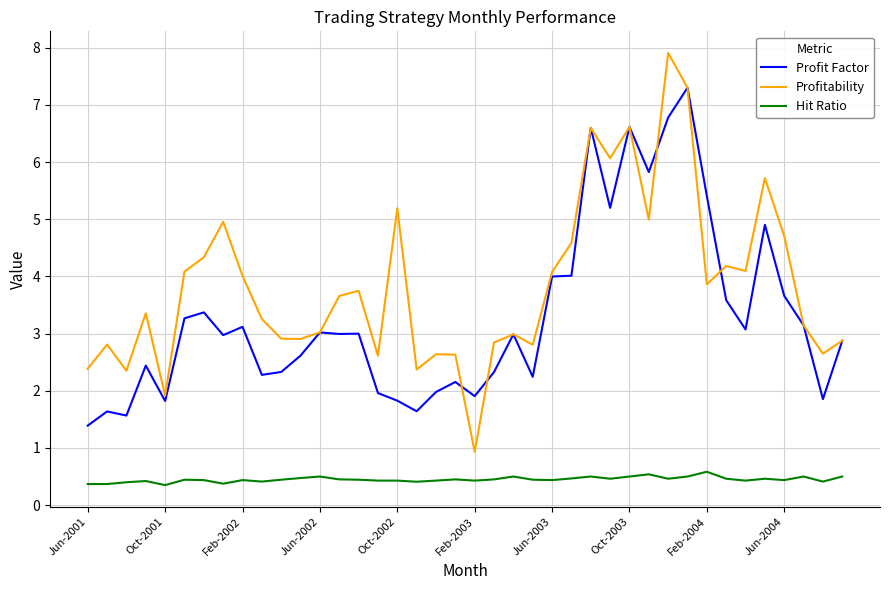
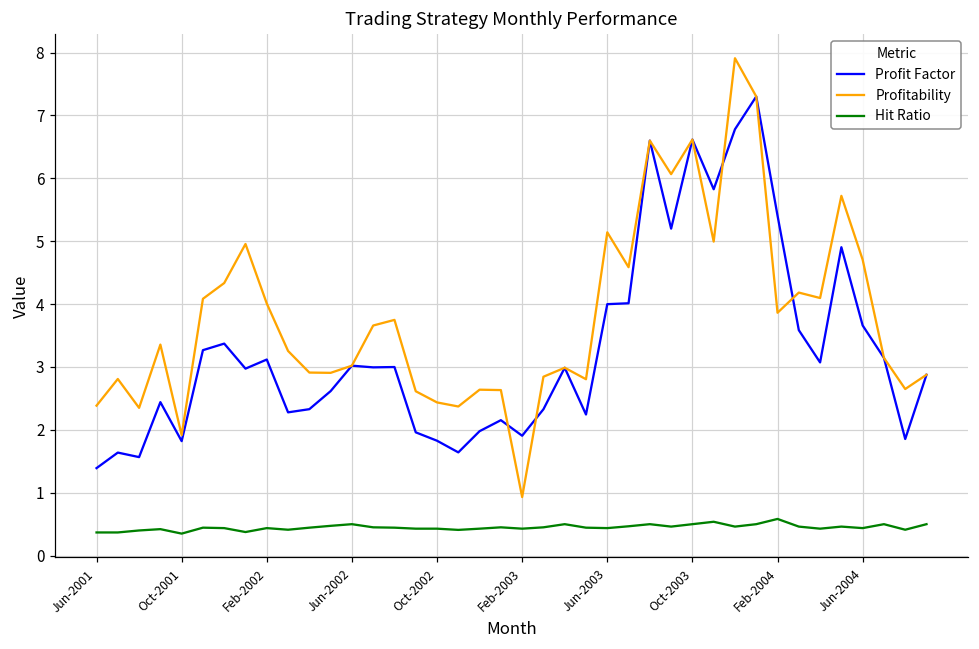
Profitability, Oct-2002: 5.2 -> 2.4
Profitability, Jun-2003: 4.1 -> 5.1
